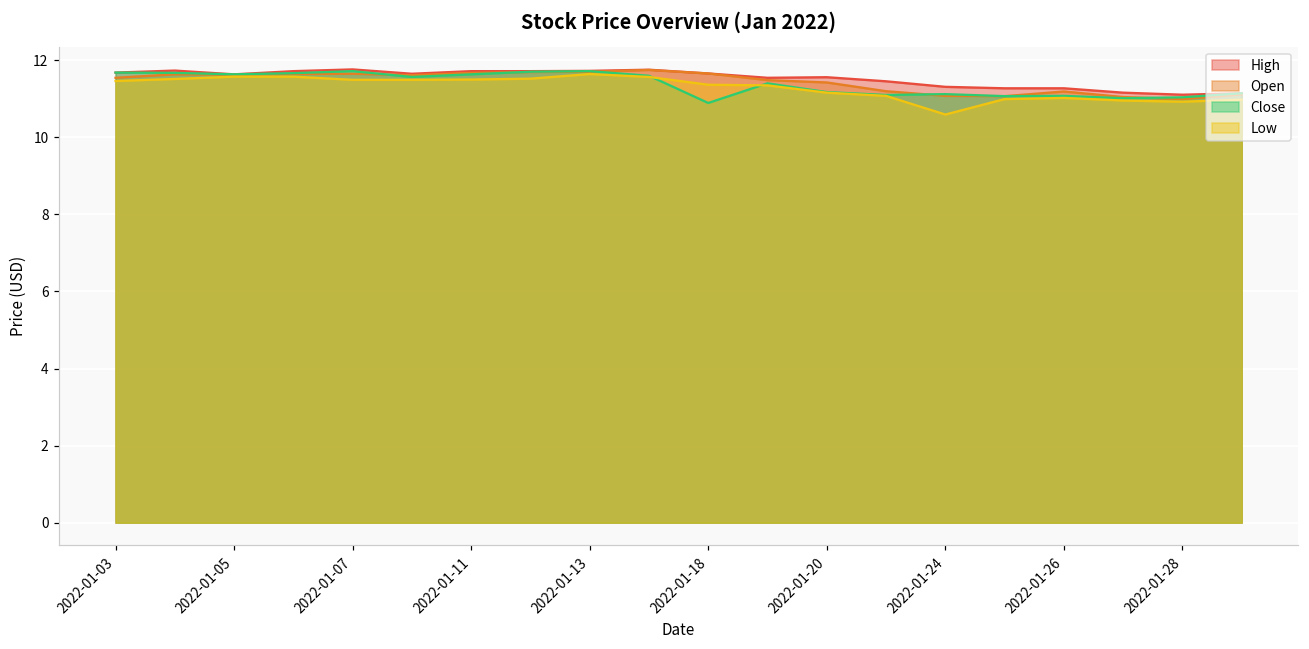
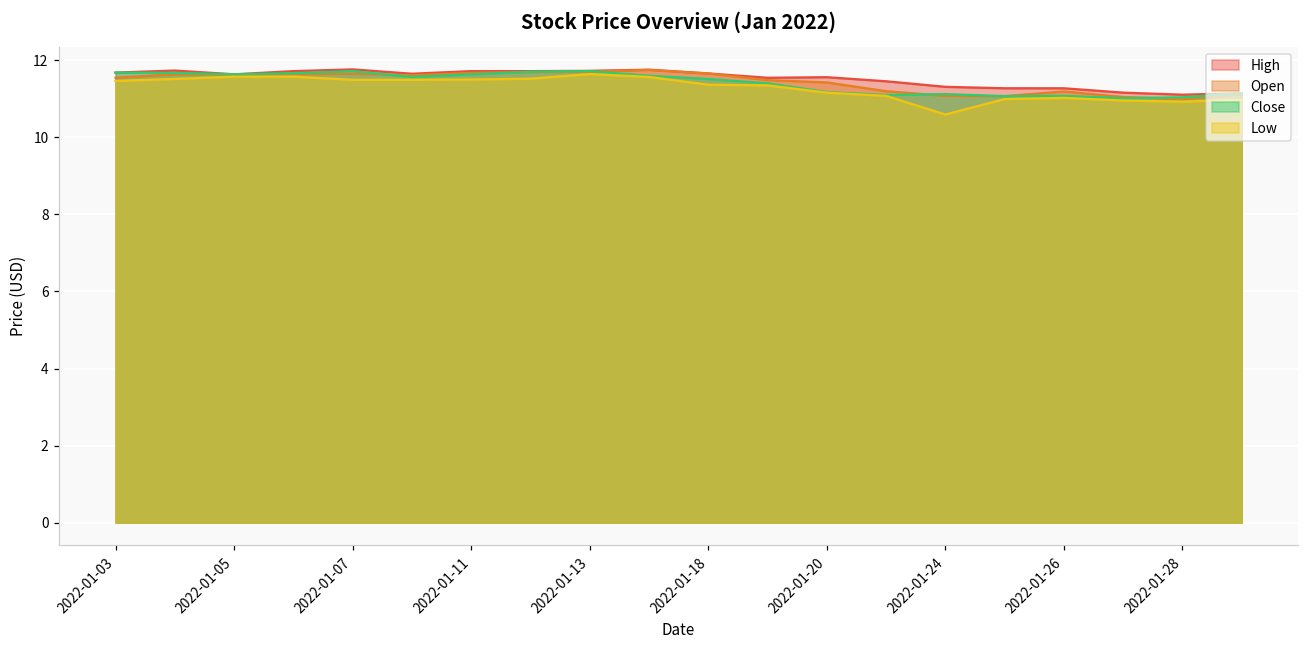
Close, 2022-01-18: 10.9 -> 11.5
